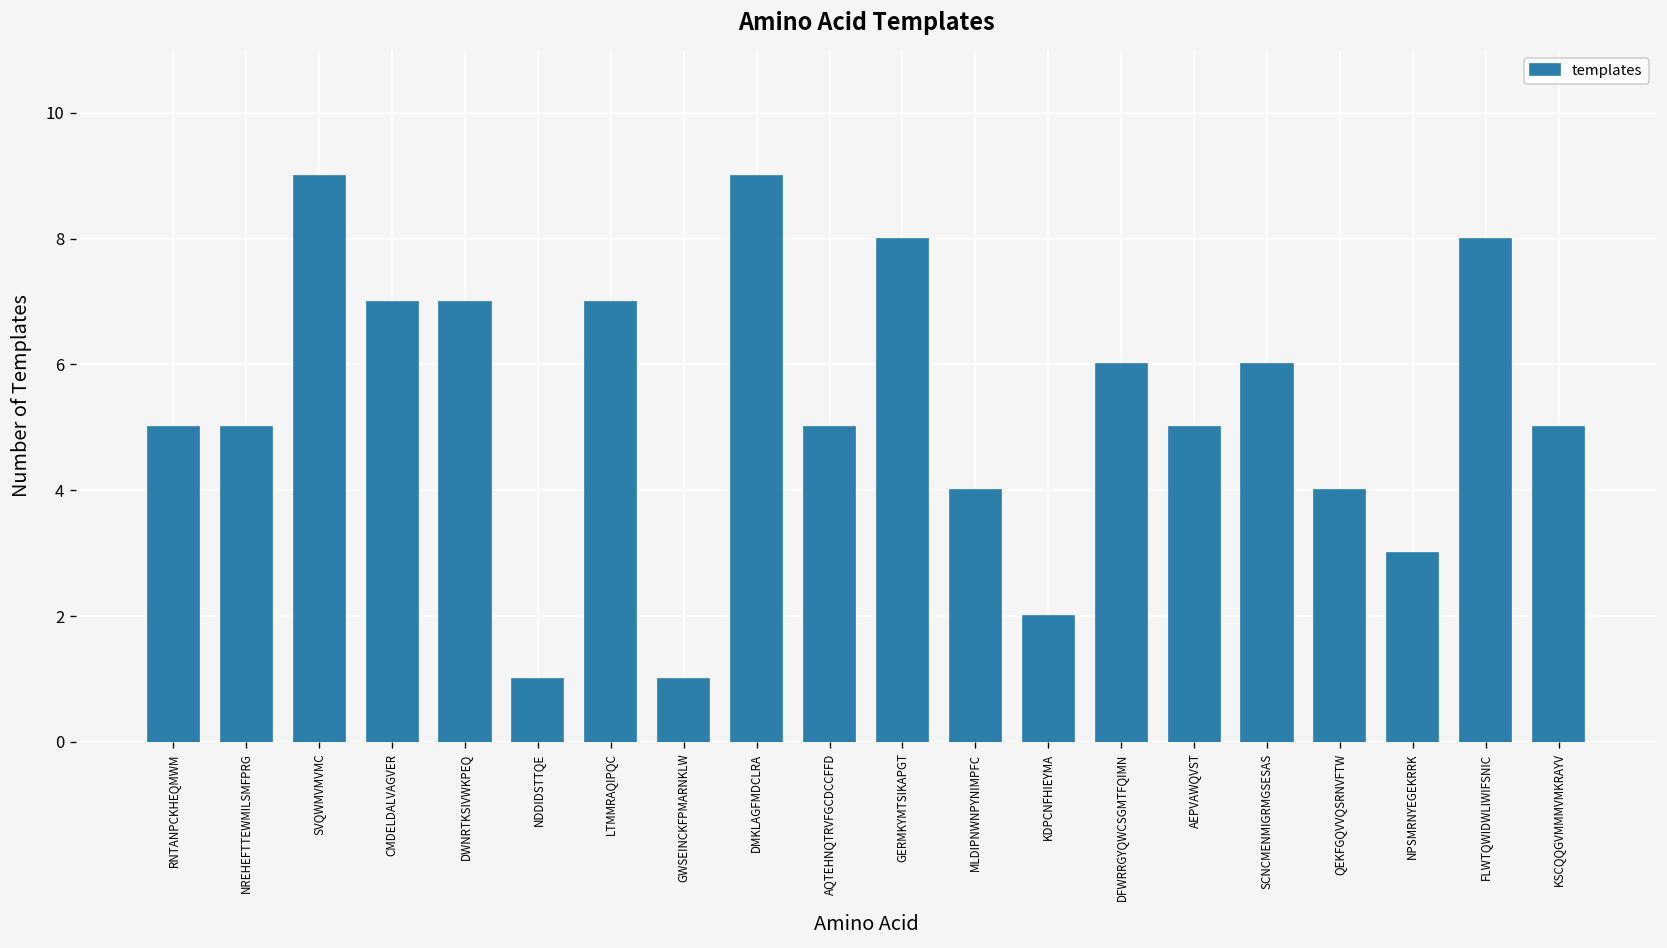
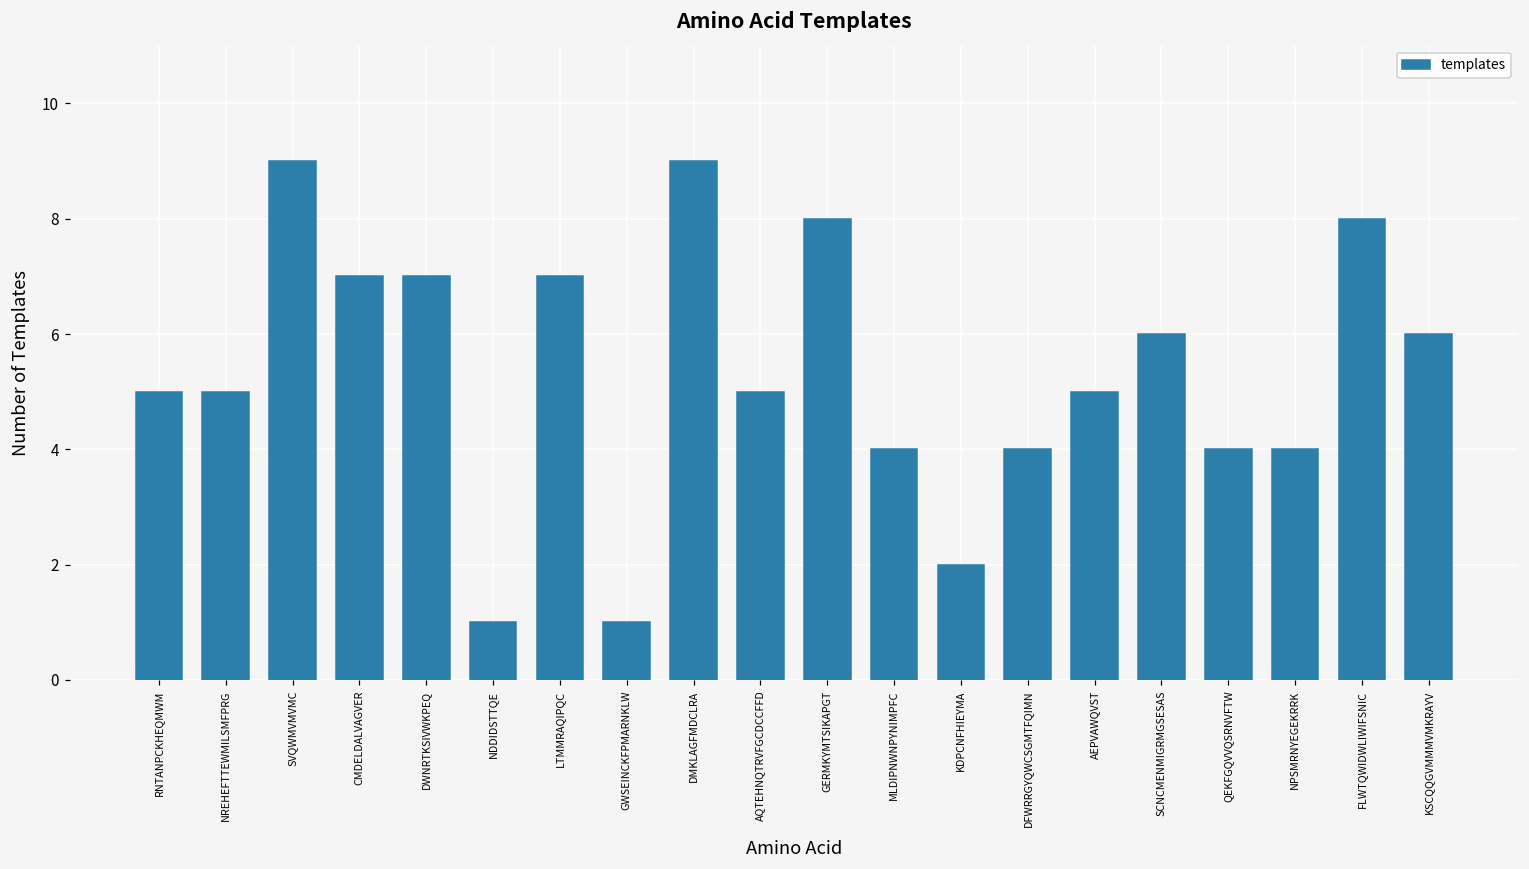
DFWRRGYQWCSGMTFQIMN: 6 -> 4
NPSMRNYEGEKRRK: 3 -> 4
KSCQQGVMMMVMKRAYV: 5 -> 6
